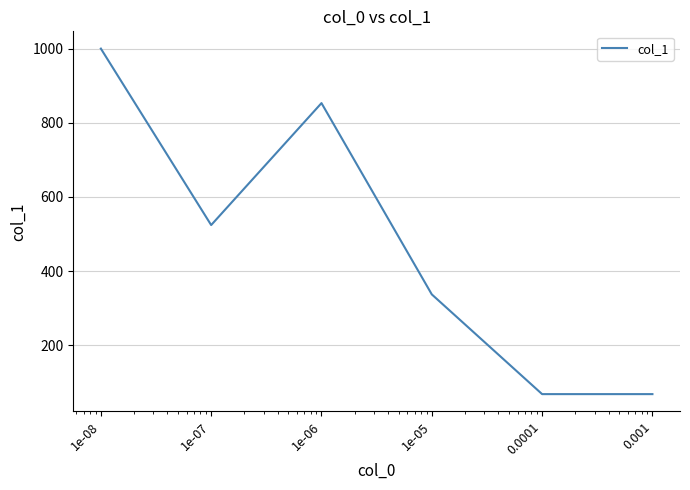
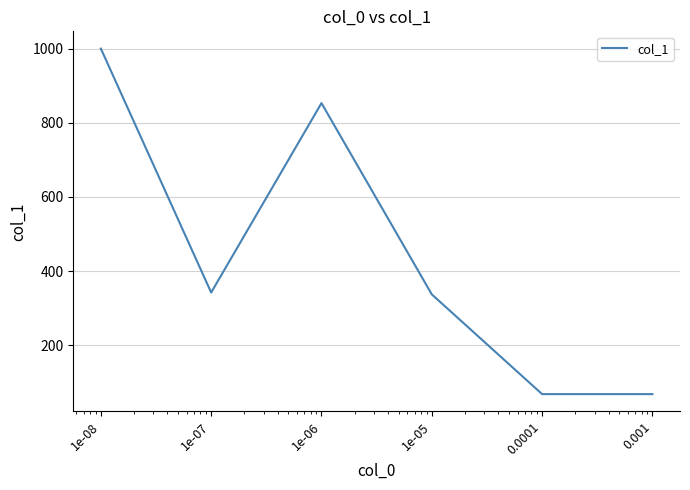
1e-07: 520 -> 340
